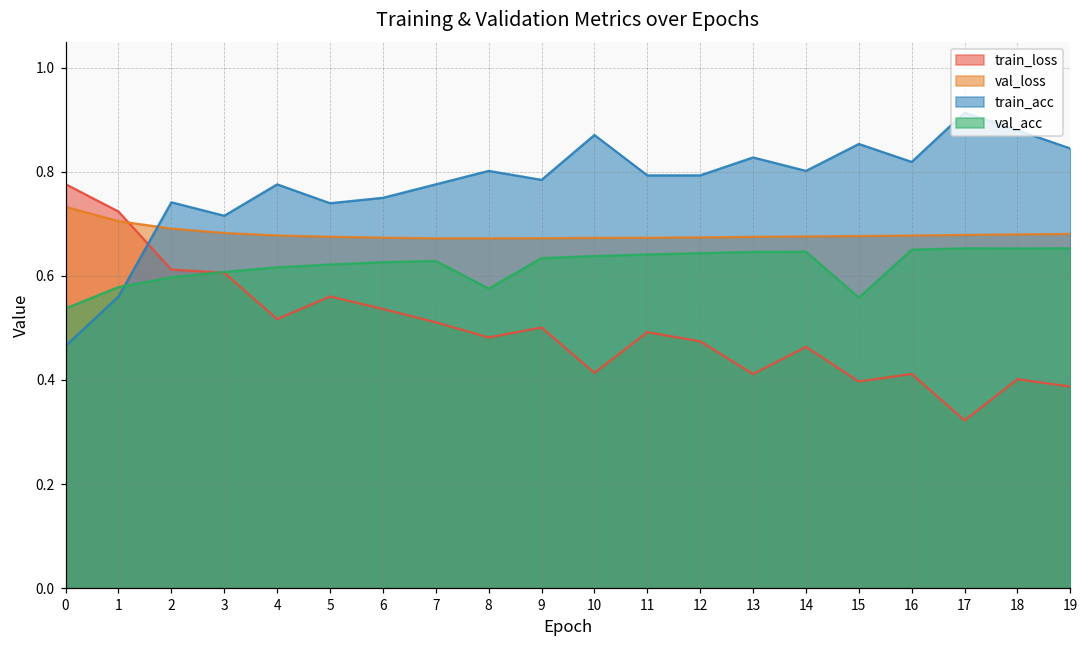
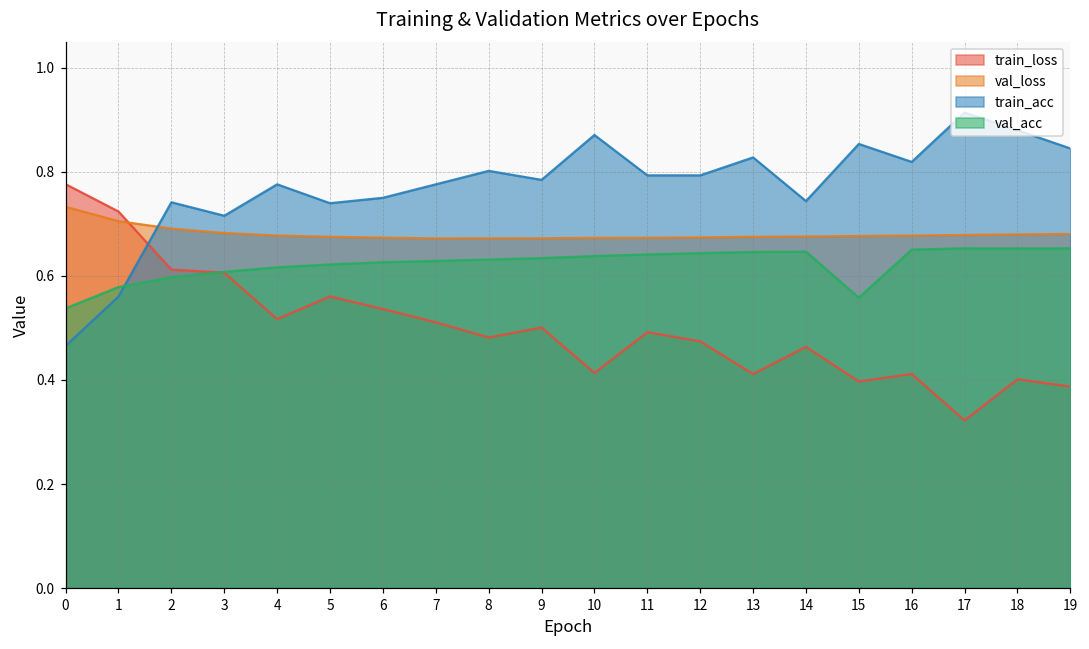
val_acc, 8: 0.58 -> 0.63
train_acc, 14: 0.80 -> 0.74
